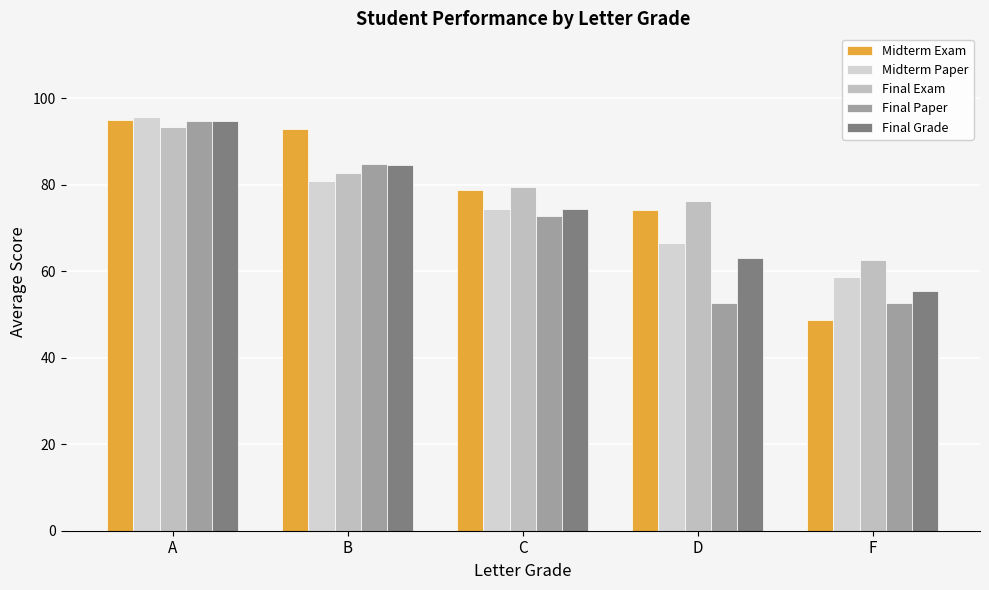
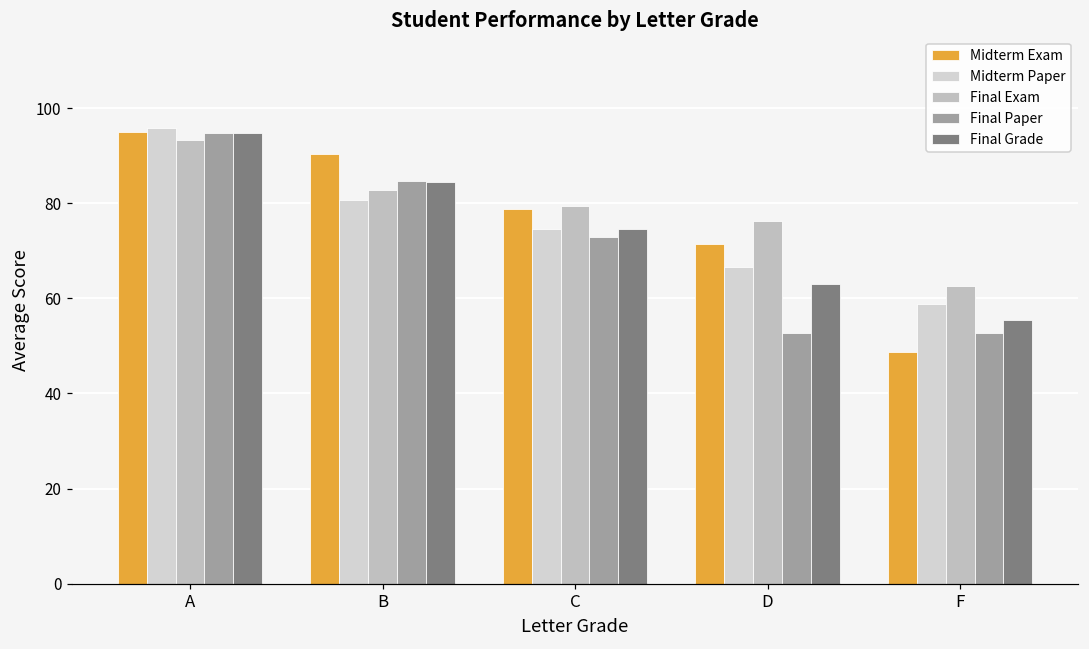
Midterm Exam, B: 93 -> 90
Midterm Exam, D: 74 -> 72
